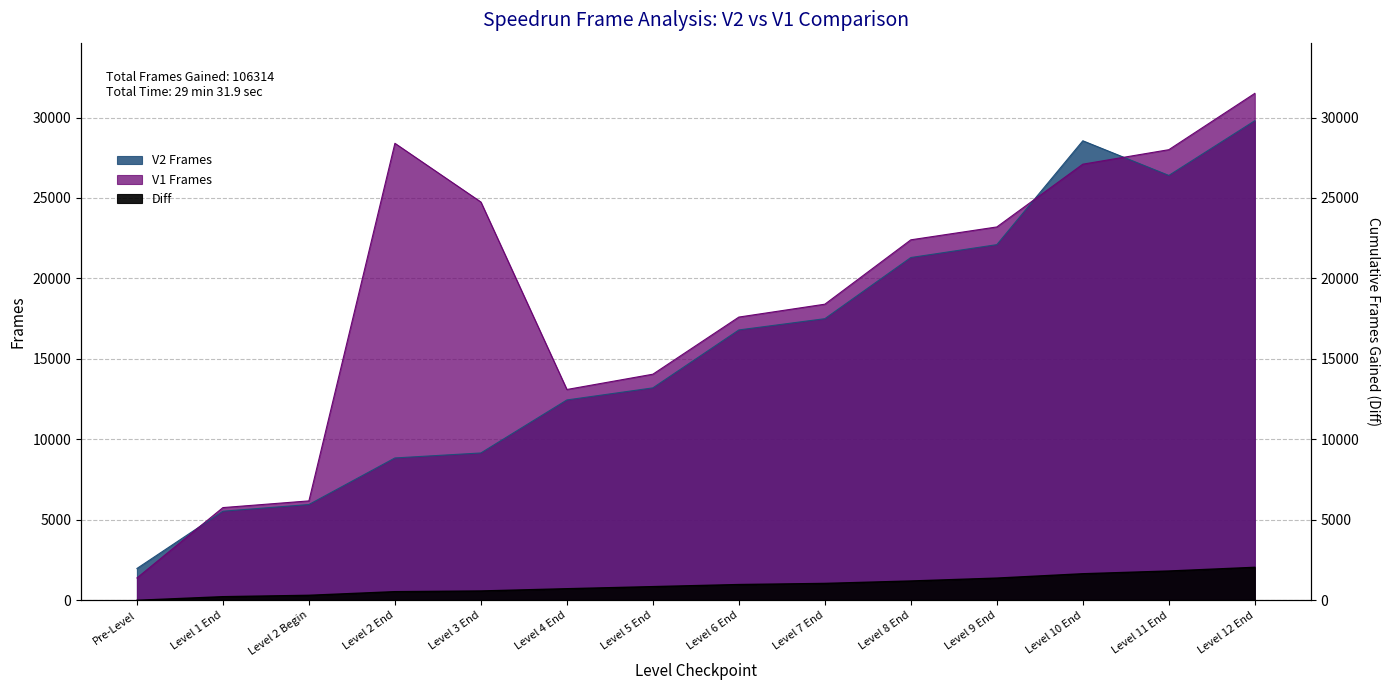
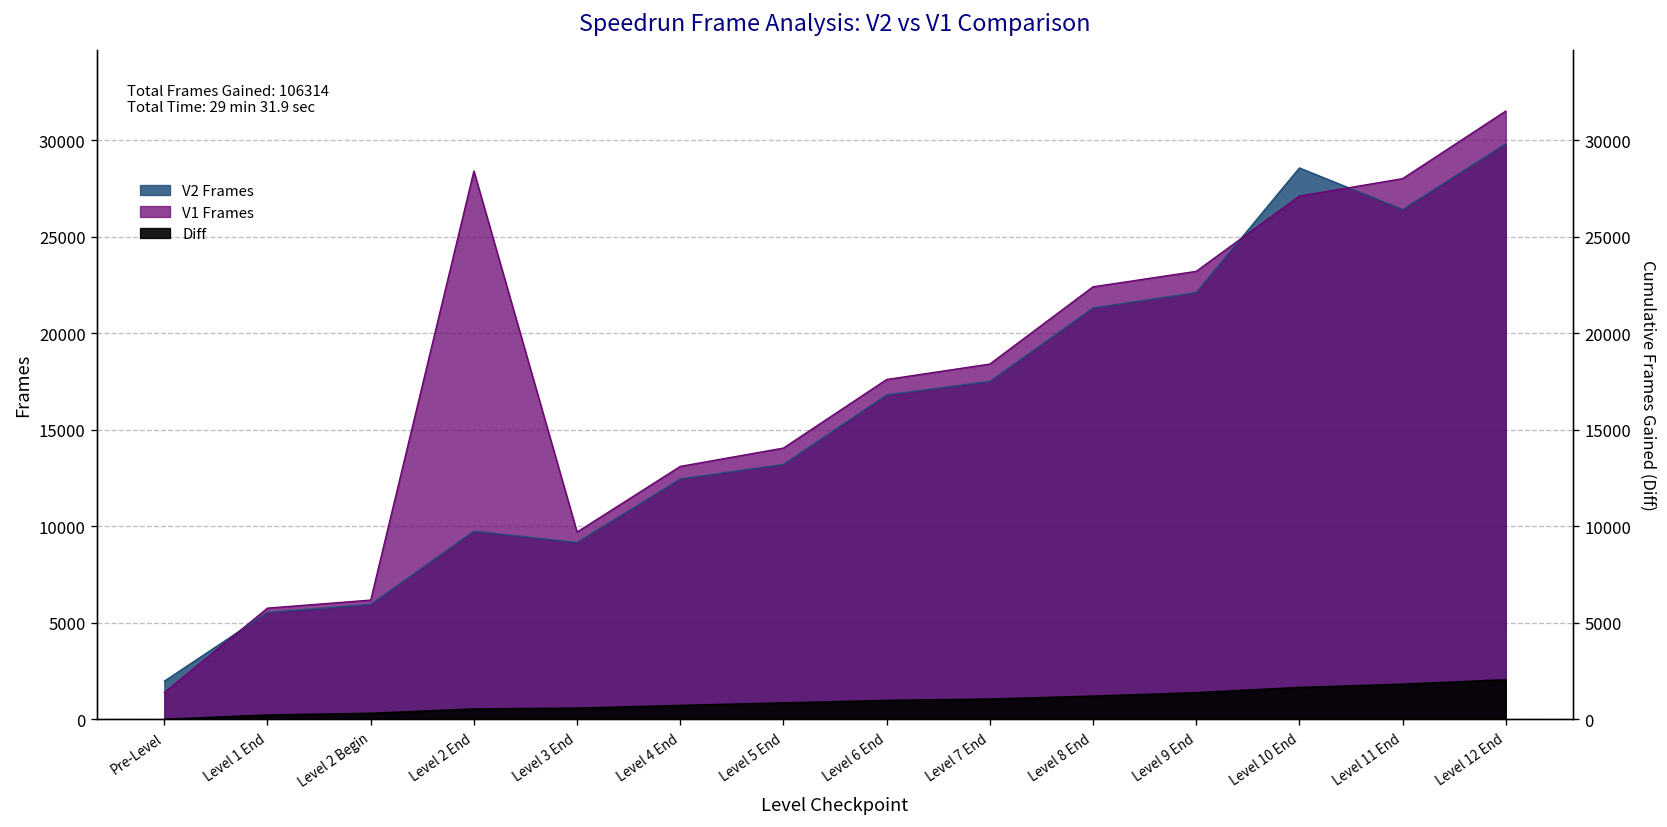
V2 Frames, Level 2 End: 8800 -> 9700
V1 Frames, Level 3 End: 24700 -> 9700
